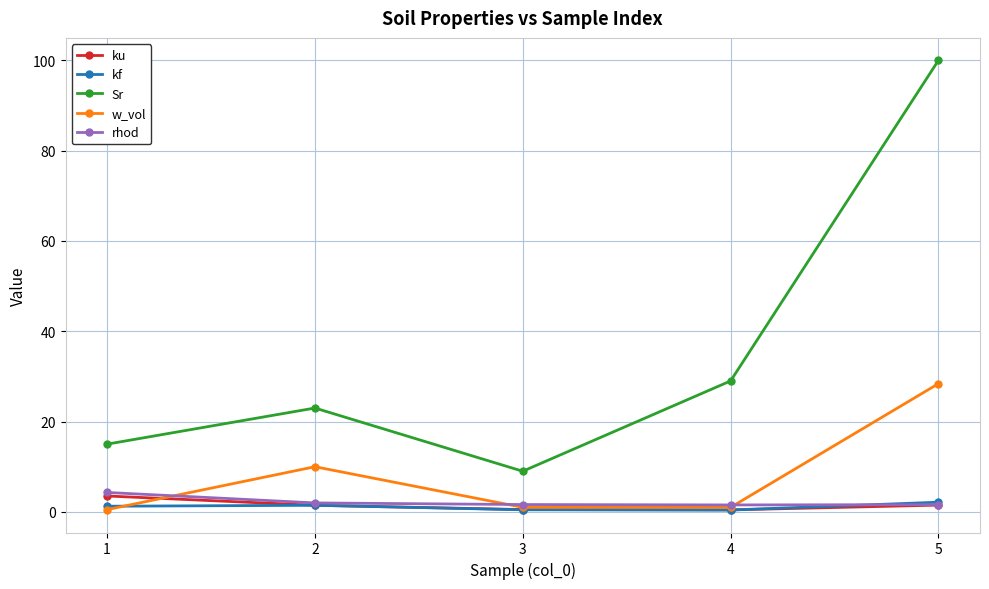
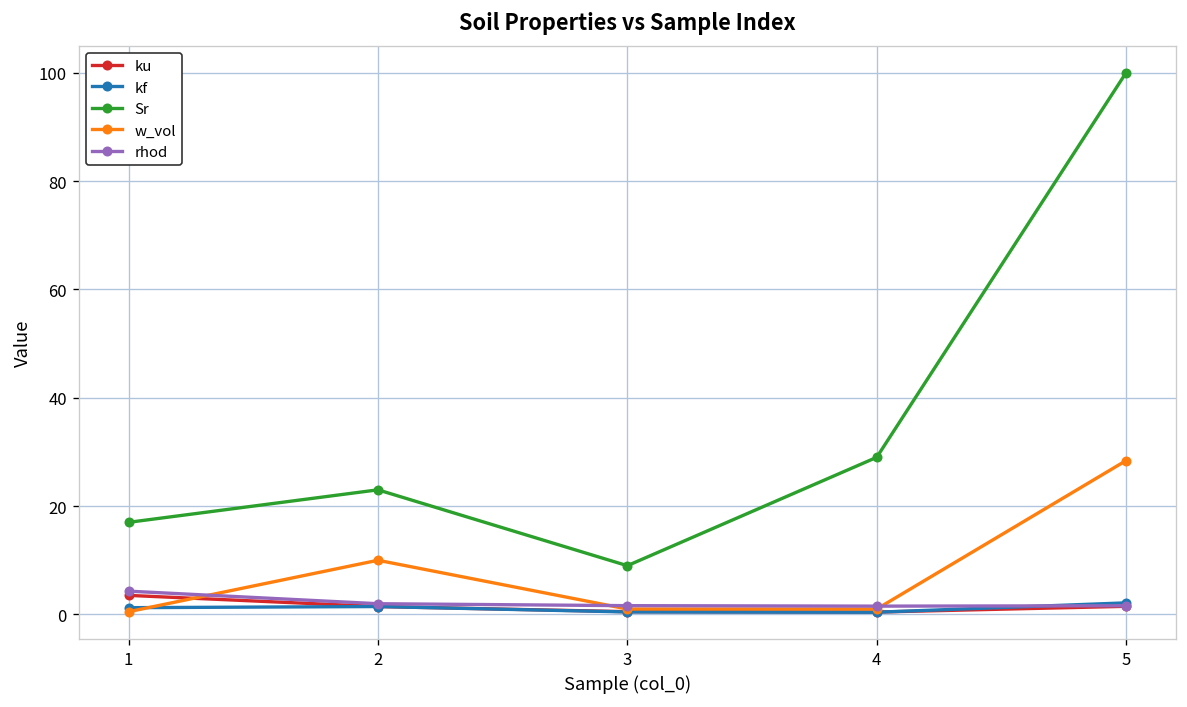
Sr, 1: 15 -> 17
